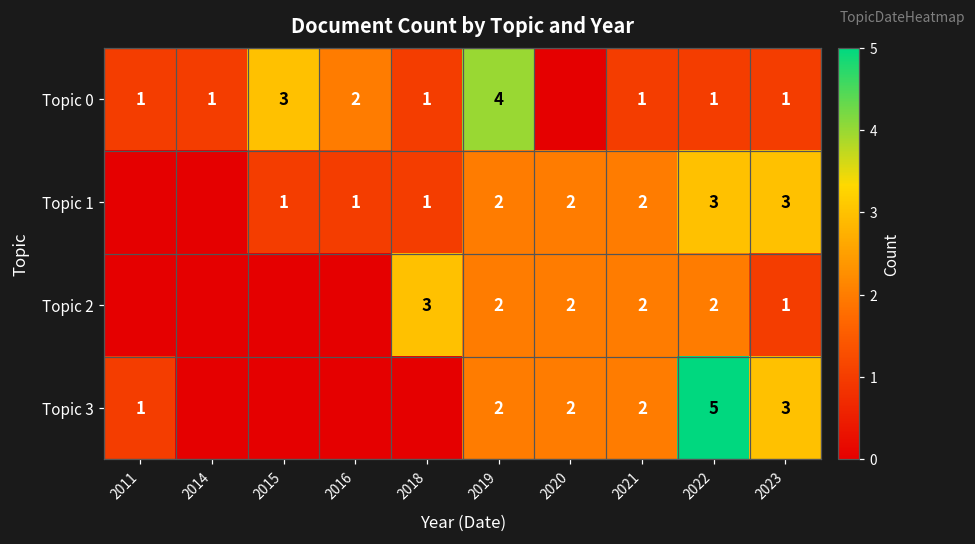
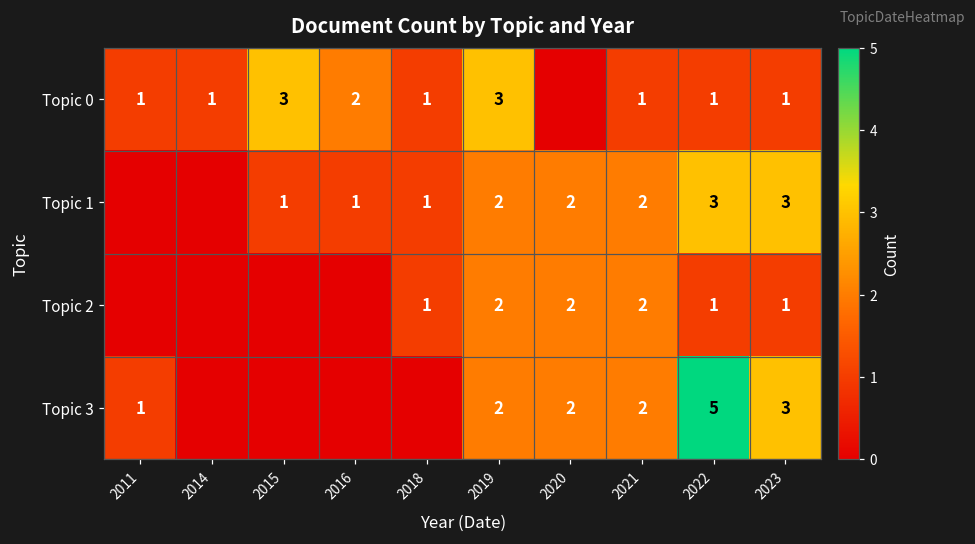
Topic 0, 2019: 4 -> 3
Topic 2, 2018: 3 -> 1
Topic 2, 2022: 2 -> 1
